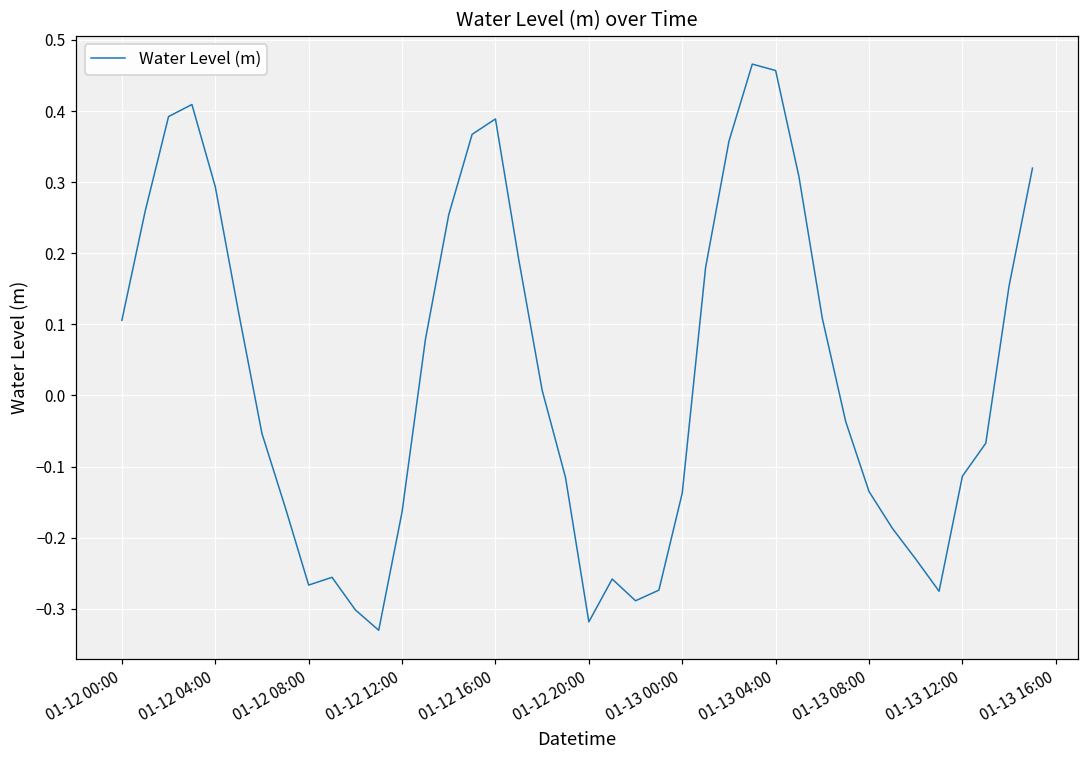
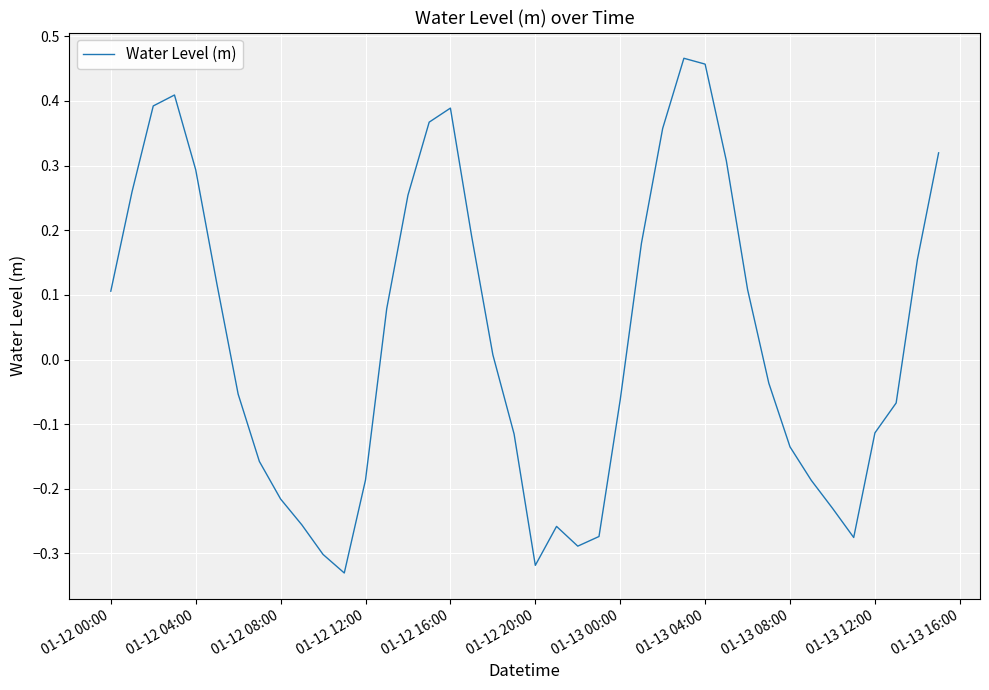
01-12 08:00: -0.27 -> -0.22
01-12 12:00: -0.16 -> -0.19
01-13 00:00: -0.14 -> -0.06
